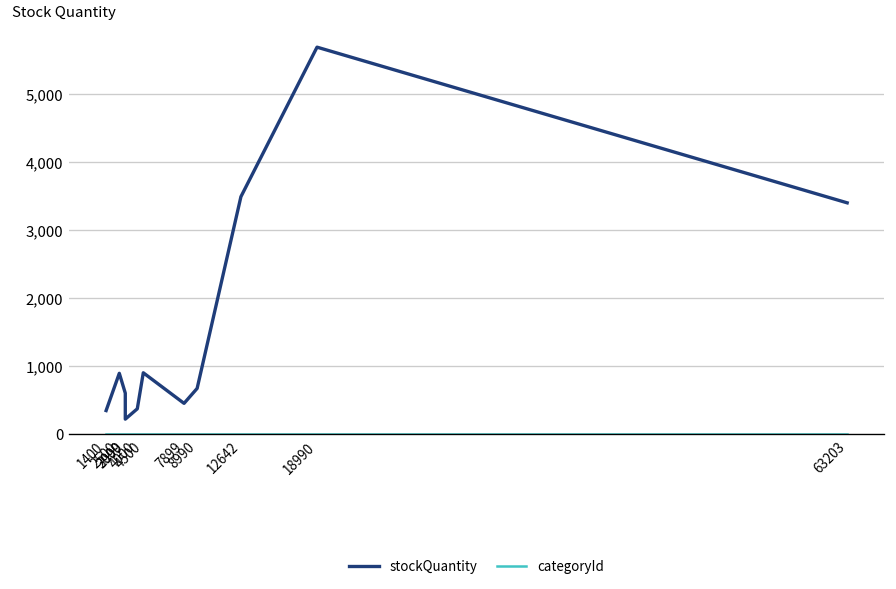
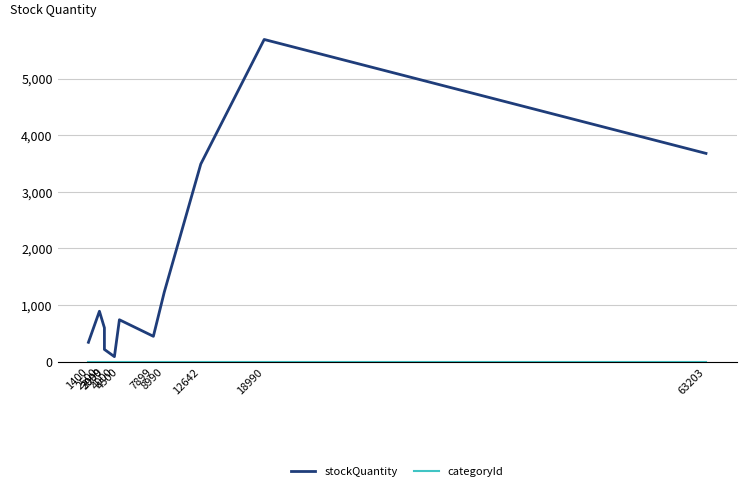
stockQuantity, 4000: 400 -> 100
stockQuantity, 4500: 900 -> 700
stockQuantity, 8990: 700 -> 1,200
stockQuantity, 63203: 3,400 -> 3,700
